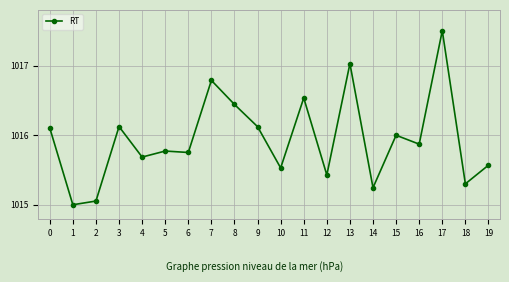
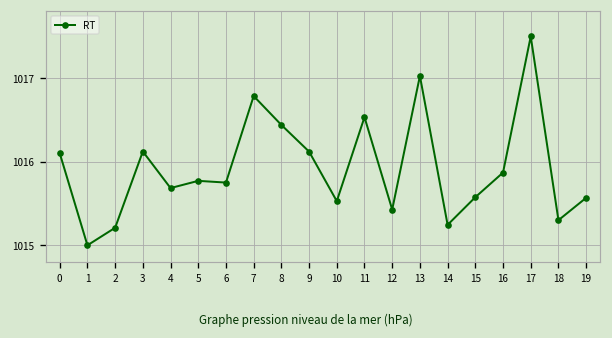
2: 1015.1 -> 1015.2
15: 1016.0 -> 1015.6
